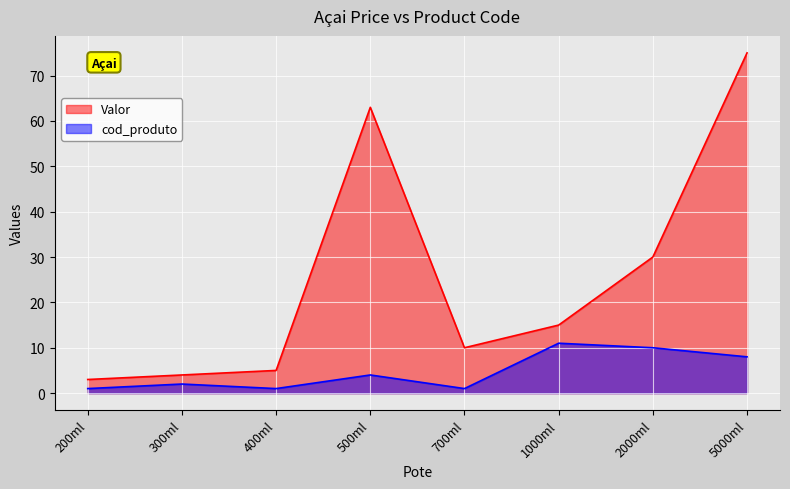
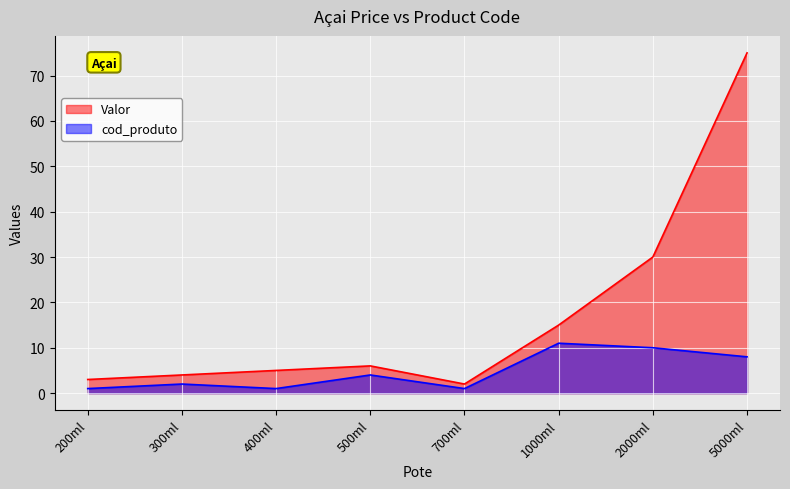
Valor, 500ml: 63 -> 6
Valor, 700ml: 10 -> 2
